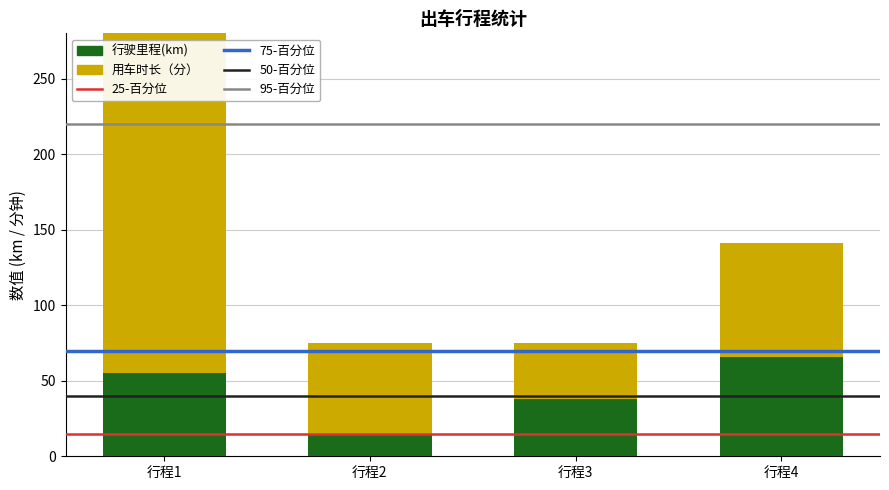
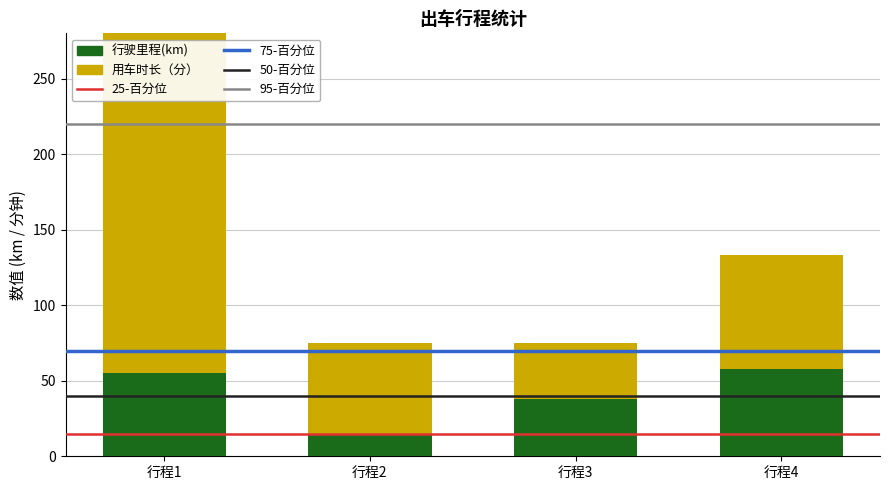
行驶里程(km), 行程4: 66 -> 58
